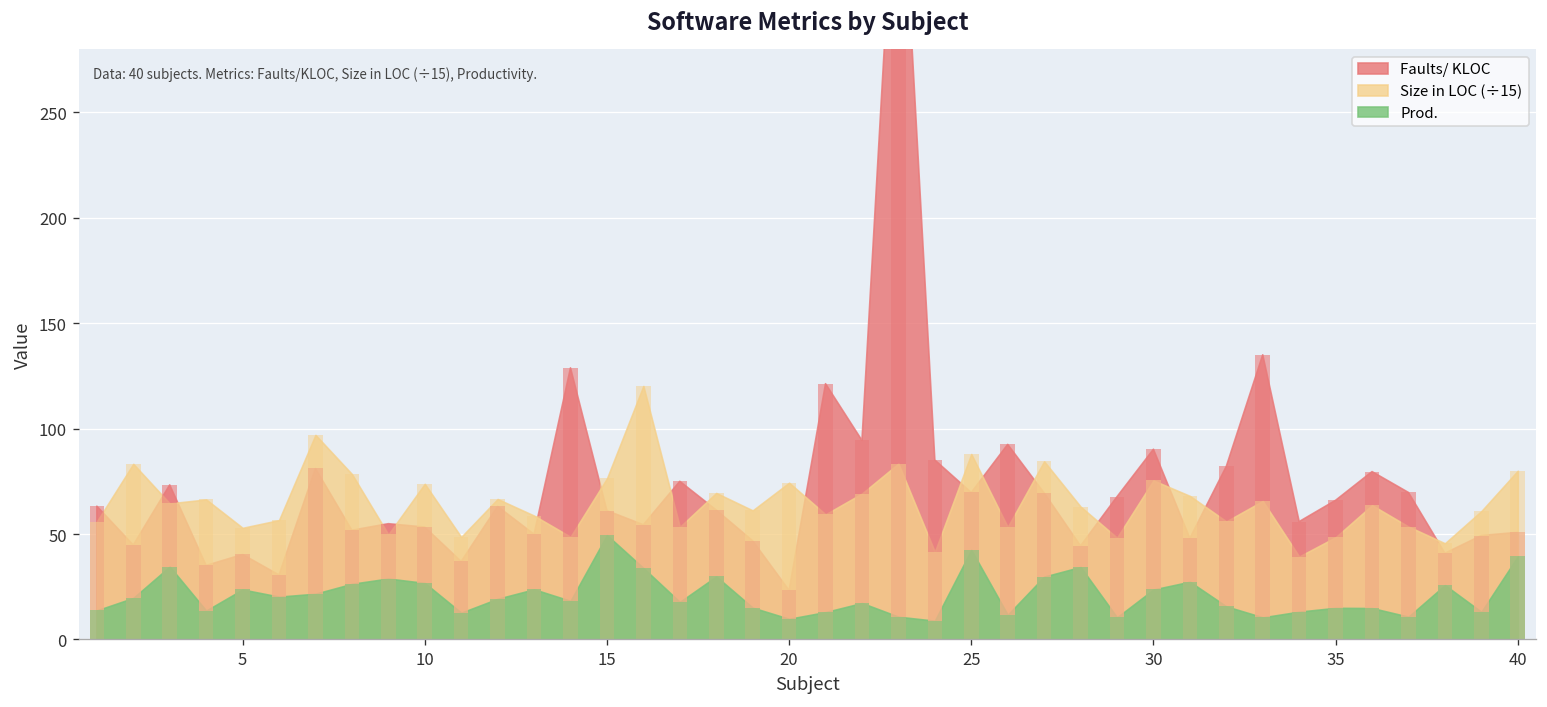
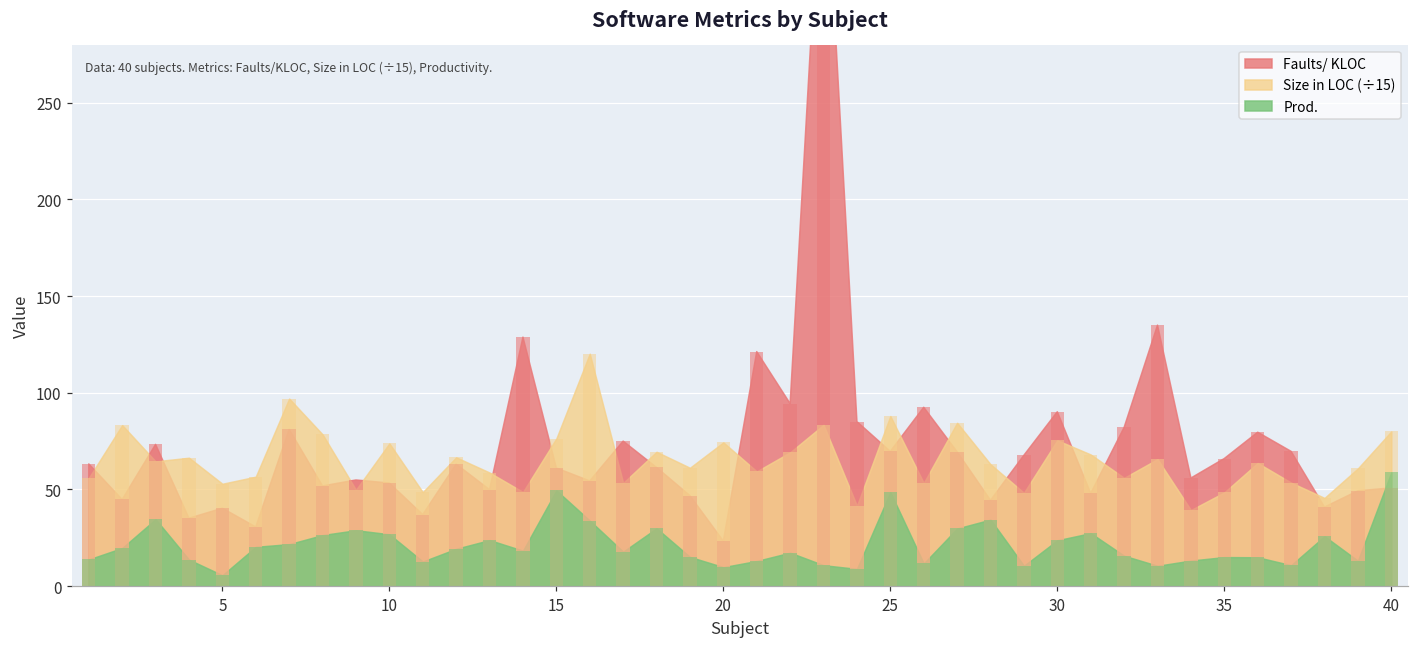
Prod., 5: 24 -> 6
Prod., 25: 43 -> 49
Prod., 40: 39 -> 59
